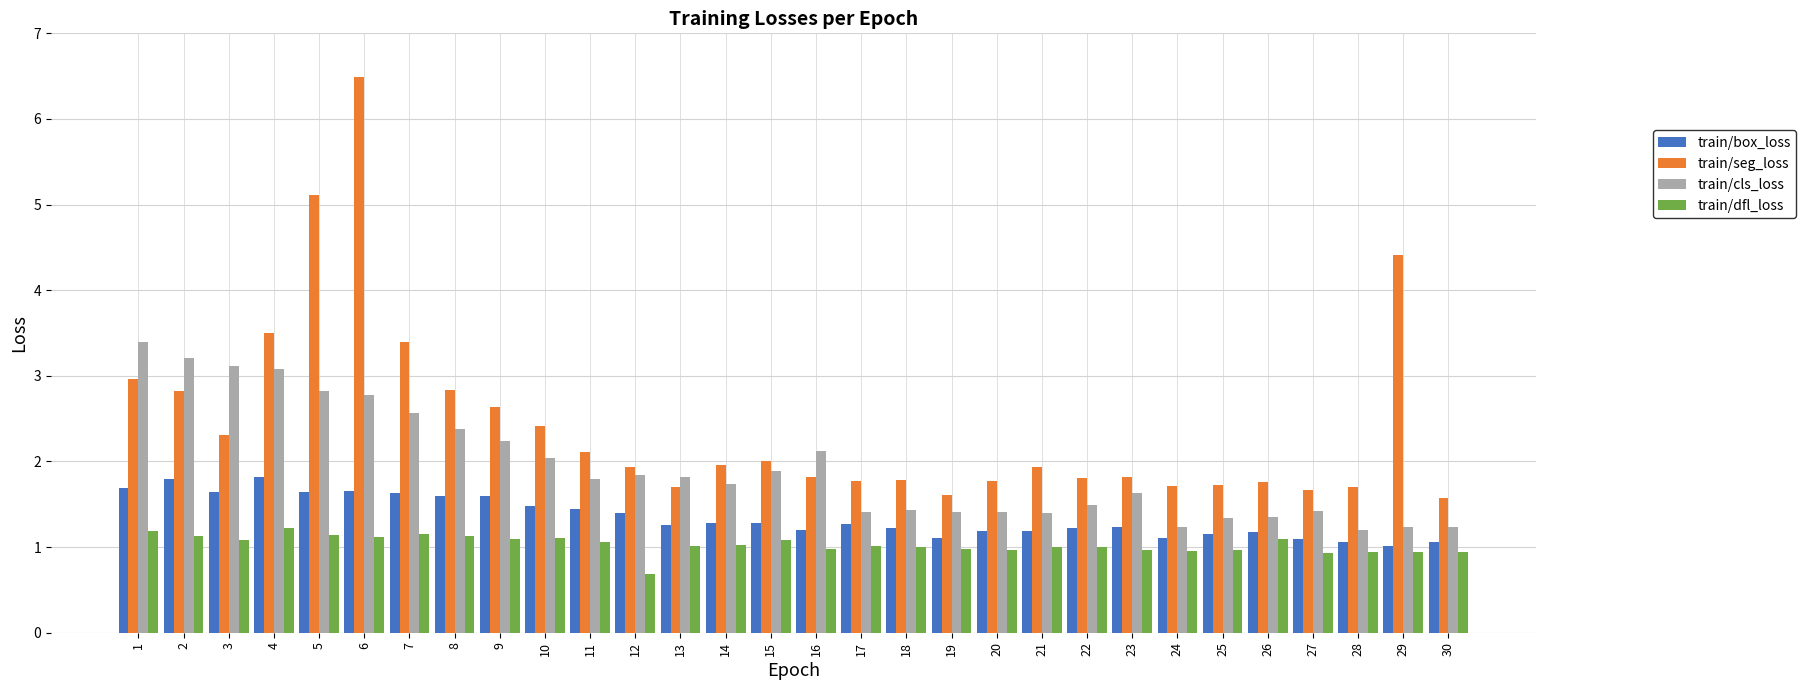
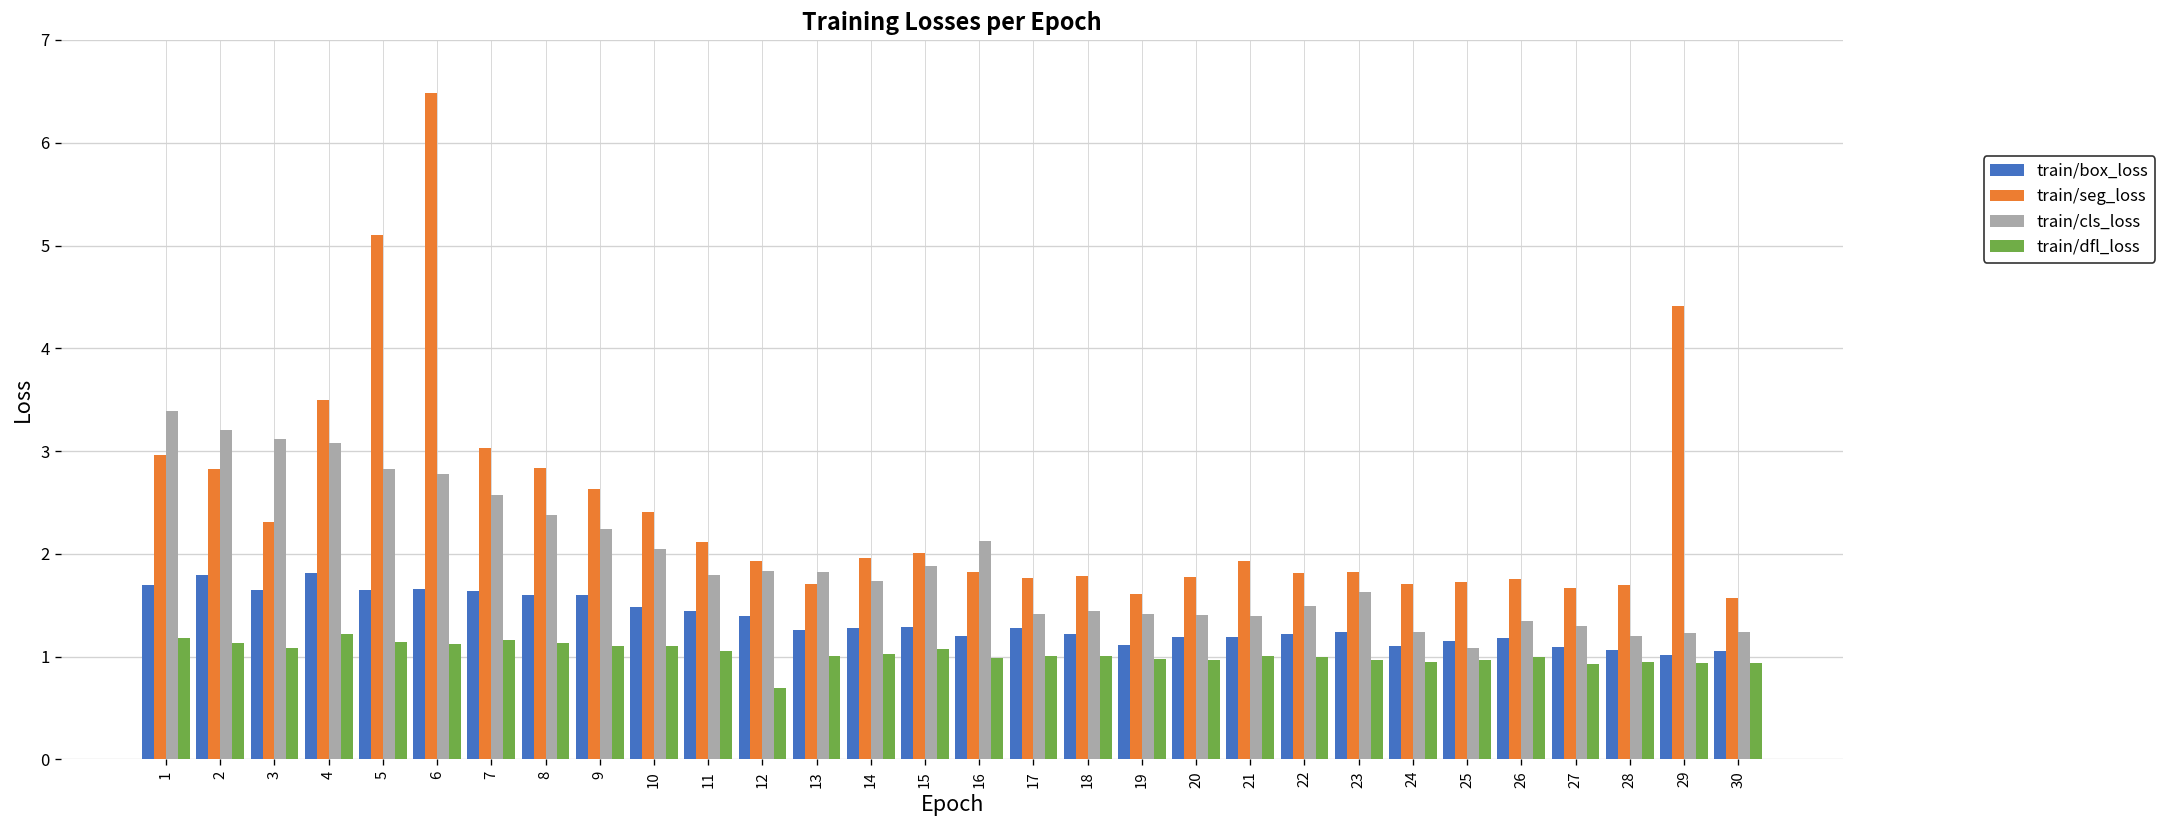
train/seg_loss, 7: 3.4 -> 3.0
train/cls_loss, 25: 1.3 -> 1.1
train/dfl_loss, 26: 1.1 -> 1.0
train/cls_loss, 27: 1.4 -> 1.3
